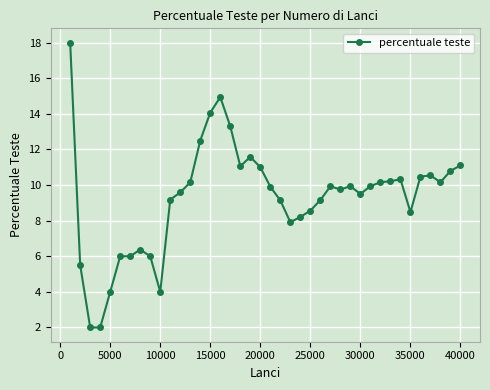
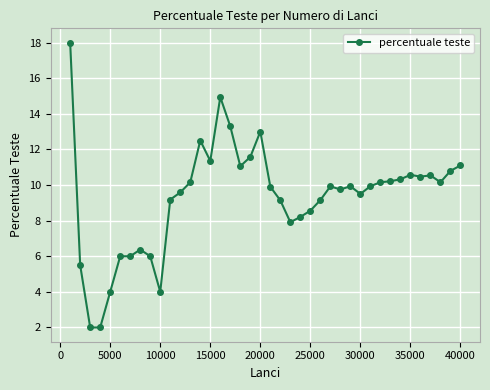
15000: 14.1 -> 11.4
20000: 11.0 -> 13.0
35000: 8.5 -> 10.6
